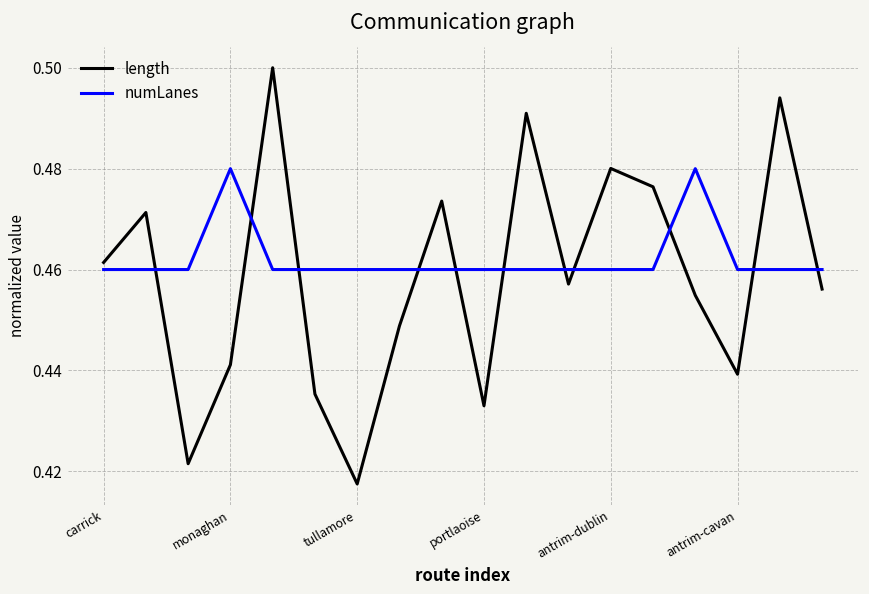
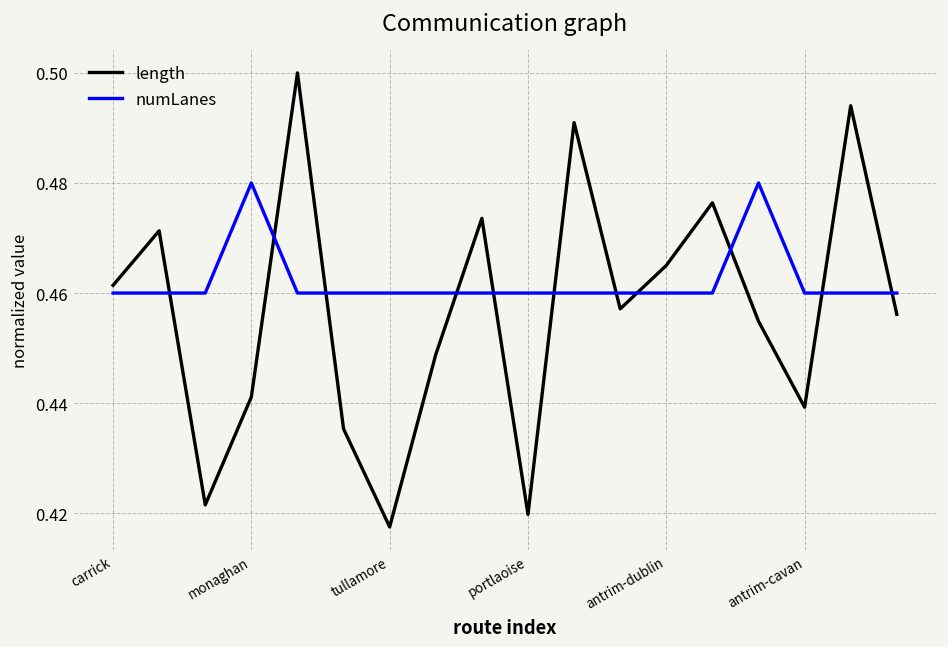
length, portlaoise: 0.433 -> 0.420
length, antrim-dublin: 0.480 -> 0.465
